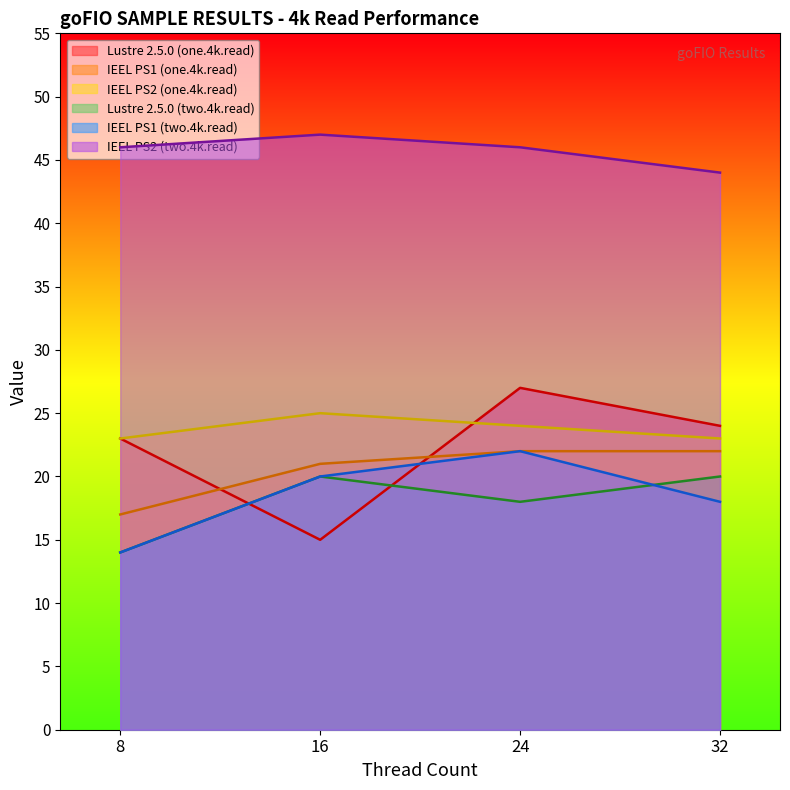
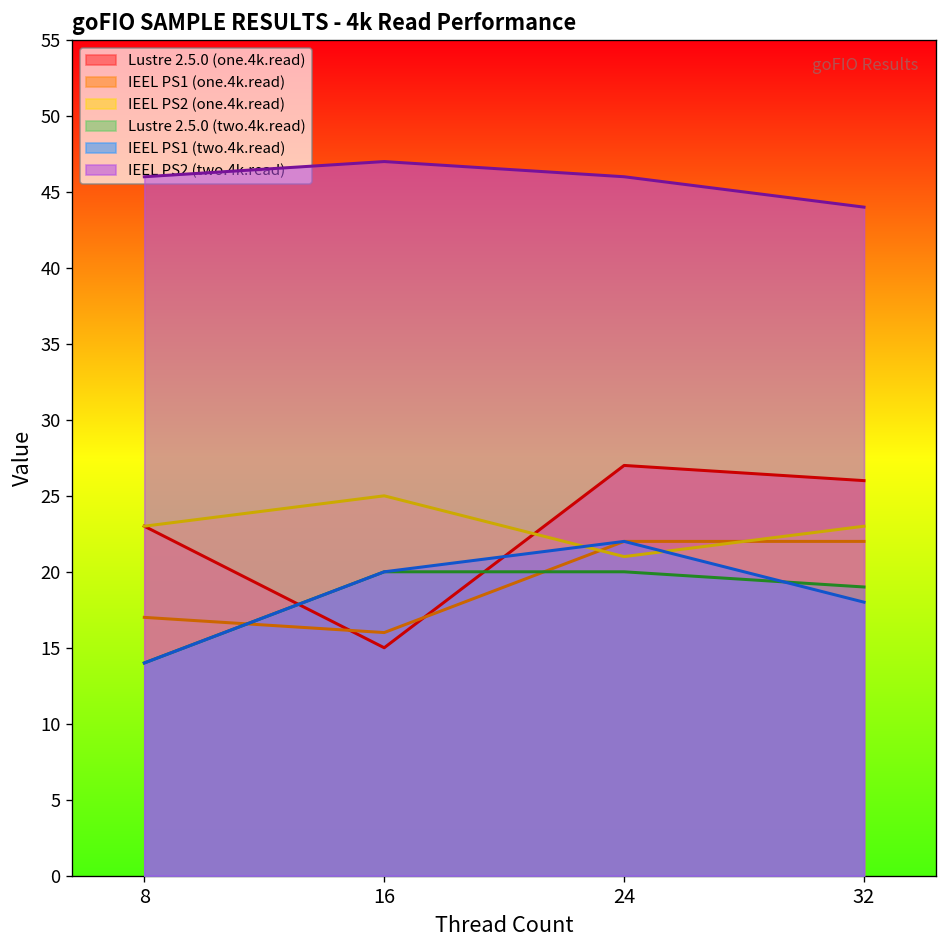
IEEL PS1 (one.4k.read), 16: 21 -> 16
IEEL PS2 (one.4k.read), 24: 24 -> 21
Lustre 2.5.0 (two.4k.read), 24: 18 -> 20
Lustre 2.5.0 (one.4k.read), 32: 24 -> 26
Lustre 2.5.0 (two.4k.read), 32: 20 -> 19
